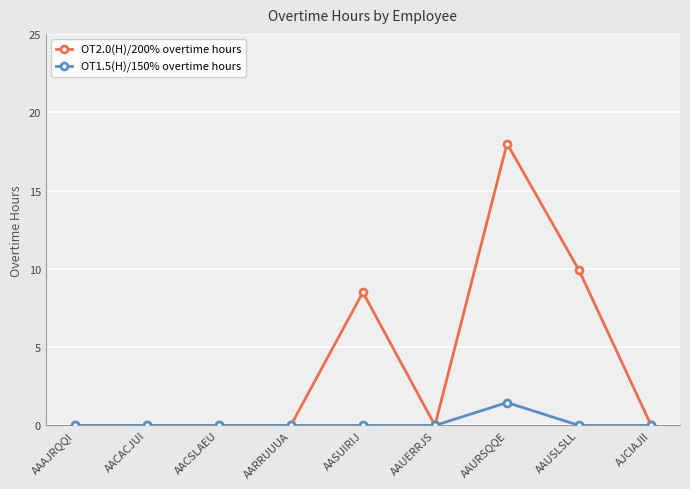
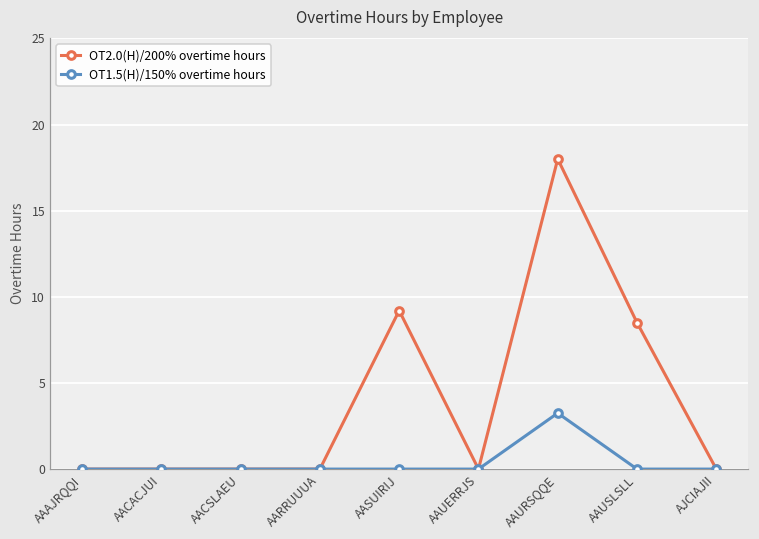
OT2.0(H)/200% overtime hours, AASUIRIJ: 8.5 -> 9.2
OT1.5(H)/150% overtime hours, AAURSQQE: 1.5 -> 3.3
OT2.0(H)/200% overtime hours, AAUSLSLL: 9.9 -> 8.5
